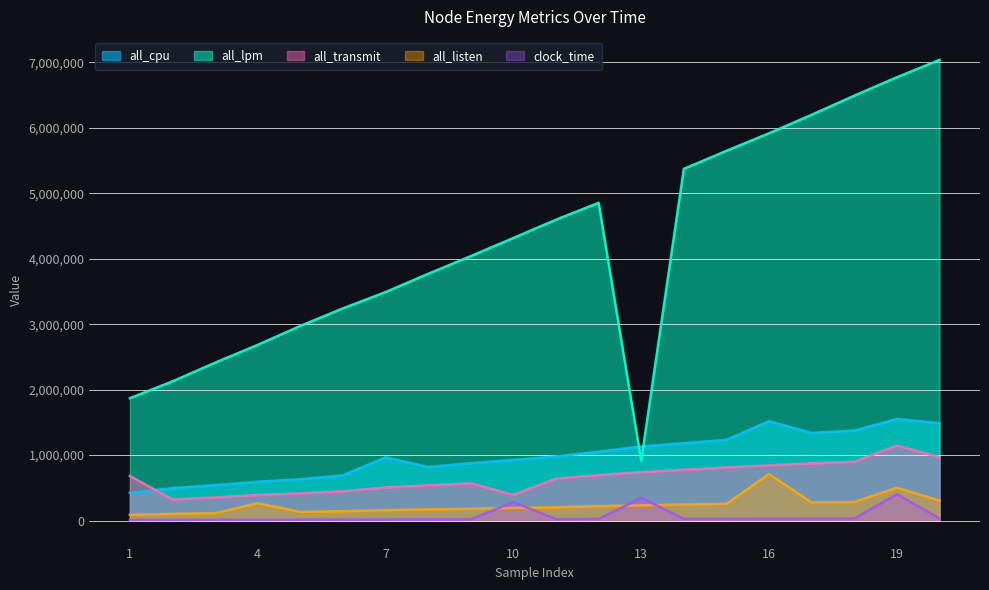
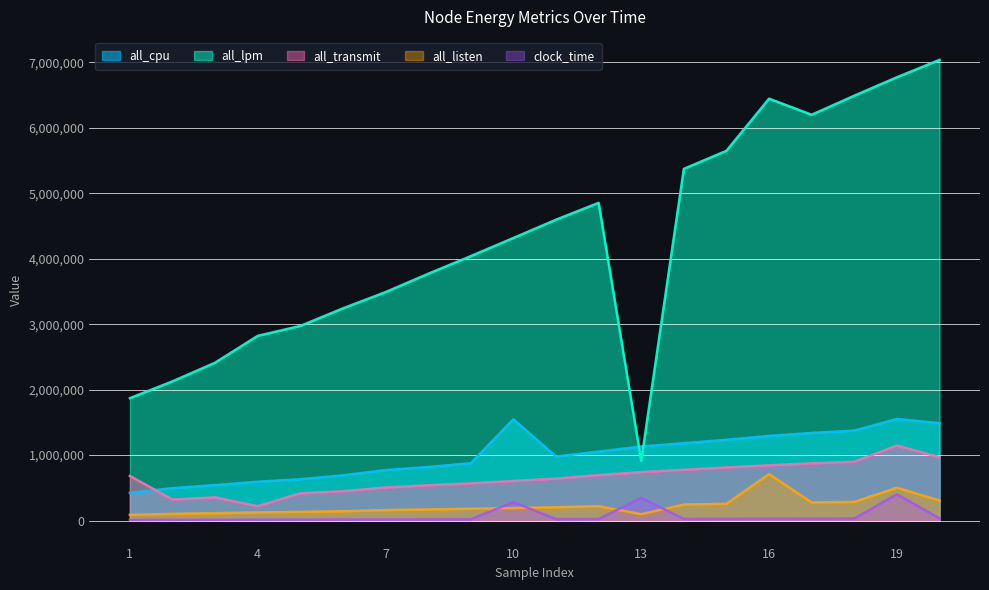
all_lpm, 4: 2,700,000 -> 2,800,000
all_transmit, 4: 400,000 -> 200,000
all_listen, 4: 300,000 -> 100,000
all_cpu, 7: 1,000,000 -> 800,000
all_cpu, 10: 900,000 -> 1,500,000
all_transmit, 10: 400,000 -> 600,000
all_listen, 13: 200,000 -> 100,000
all_cpu, 16: 1,500,000 -> 1,300,000
all_lpm, 16: 5,900,000 -> 6,400,000
